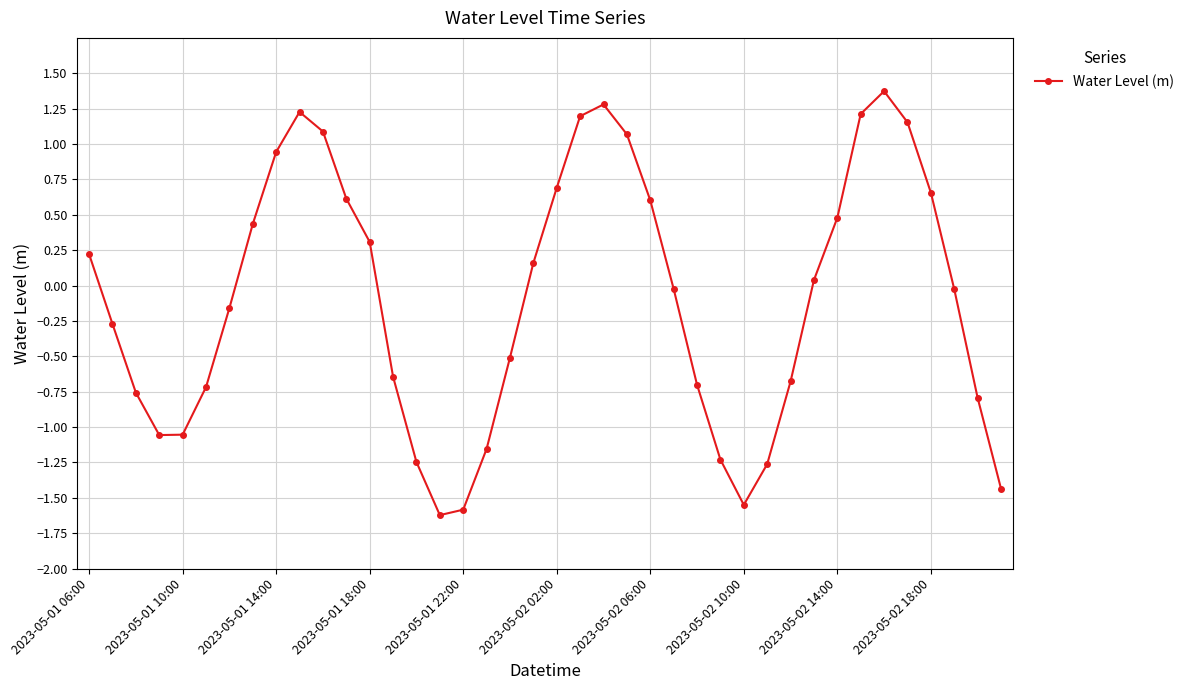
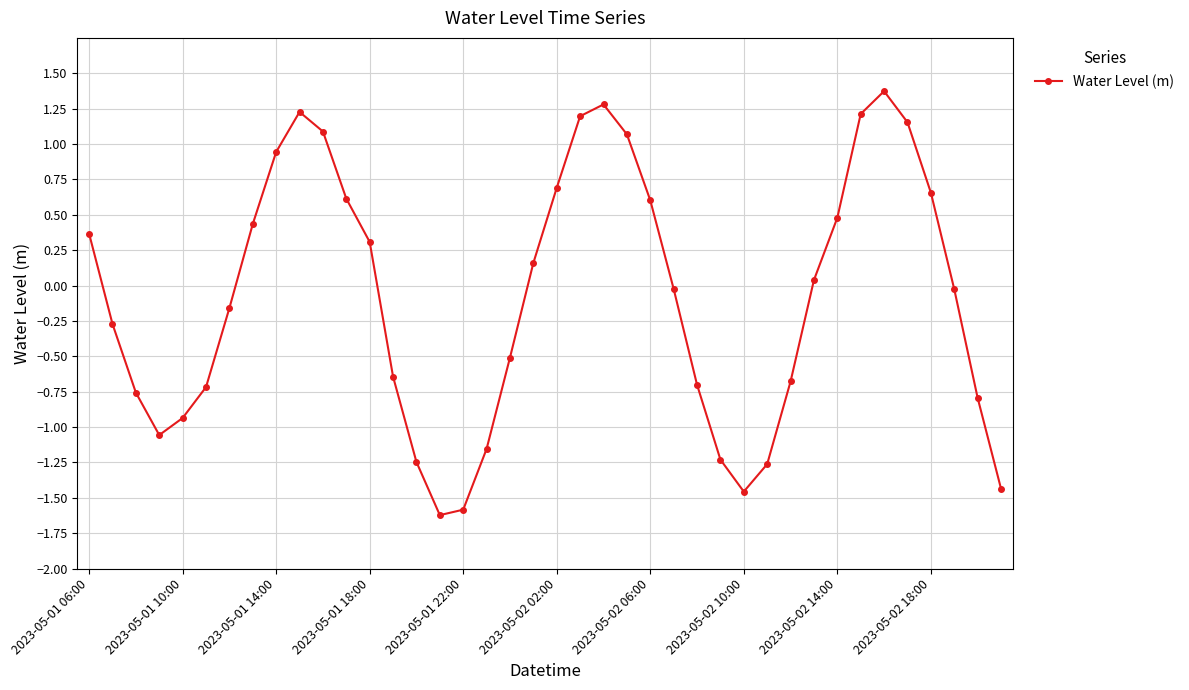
2023-05-01 06:00: 0.22 -> 0.37
2023-05-01 10:00: -1.05 -> -0.94
2023-05-02 10:00: -1.55 -> -1.46
